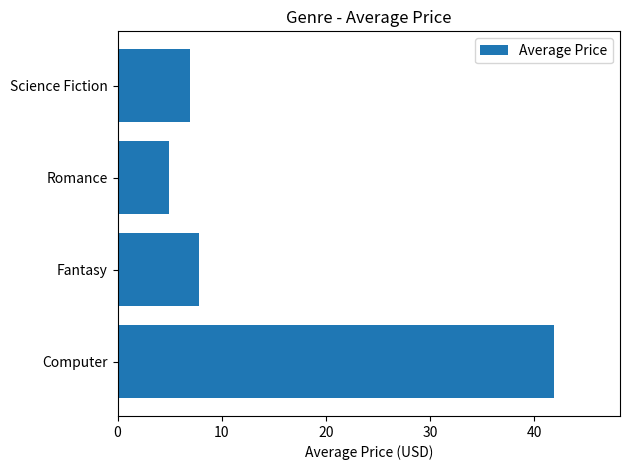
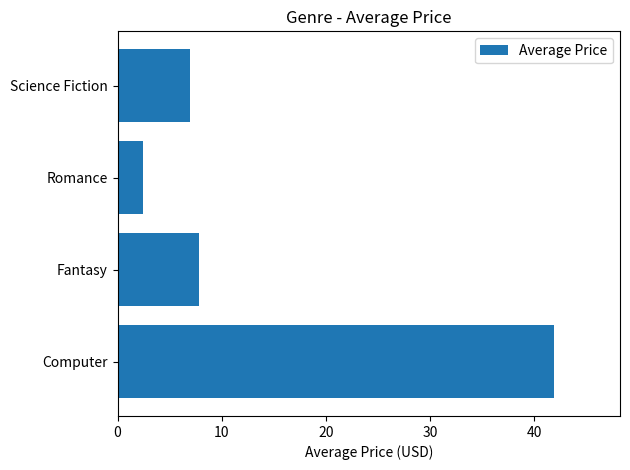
Romance: 5.0 -> 2.5
